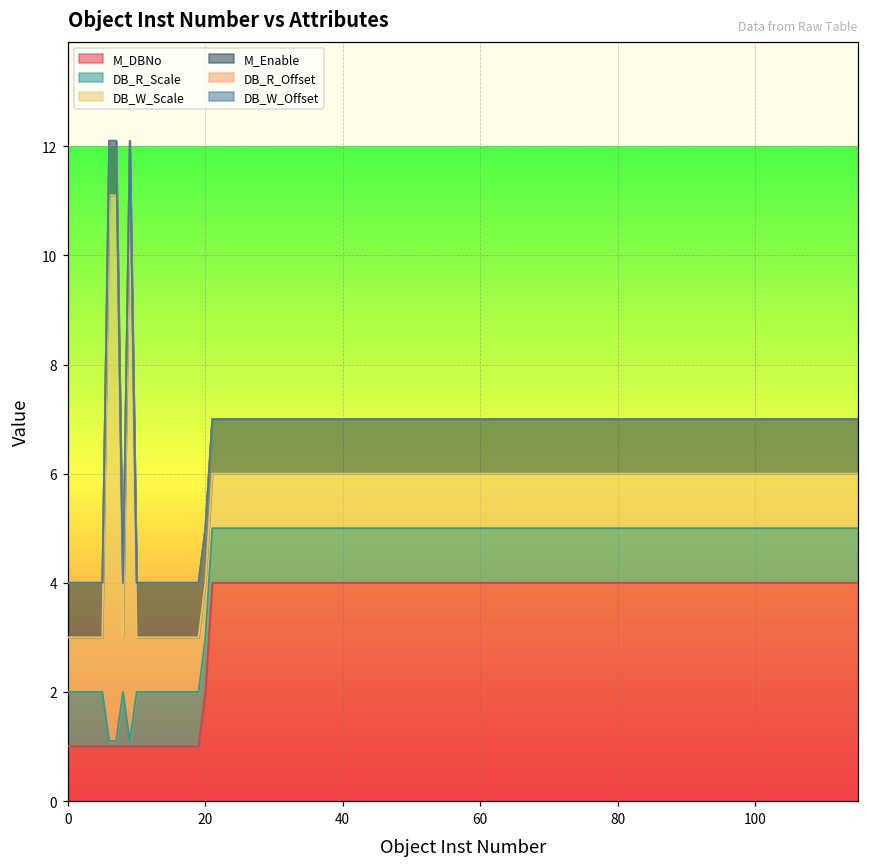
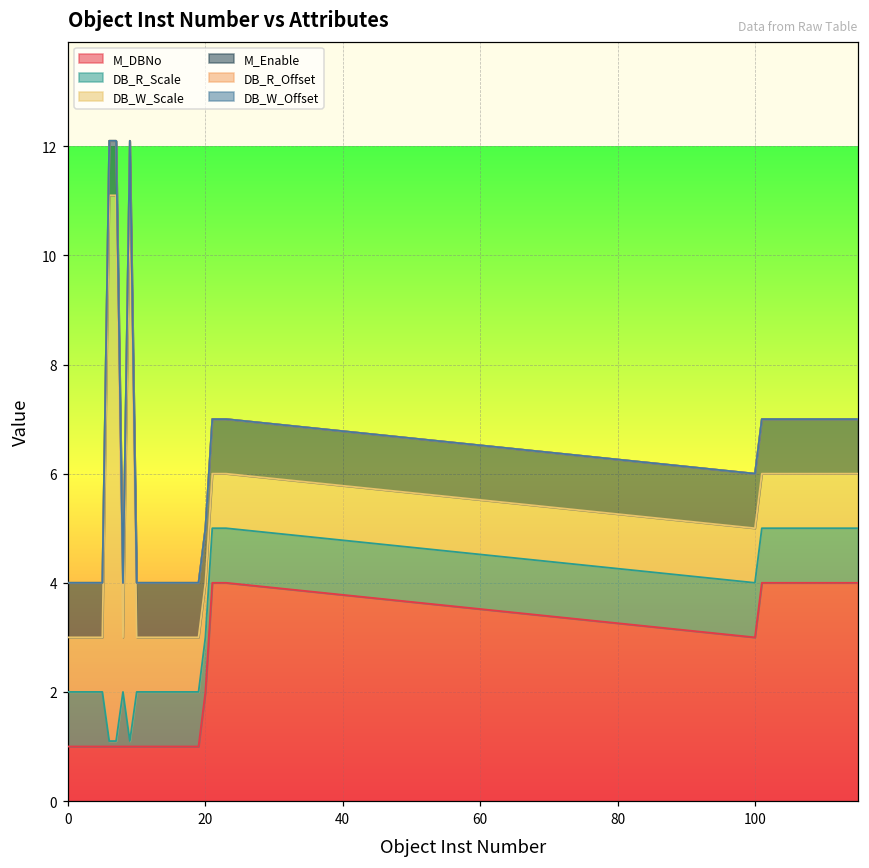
M_DBNo, 100: 4 -> 3
